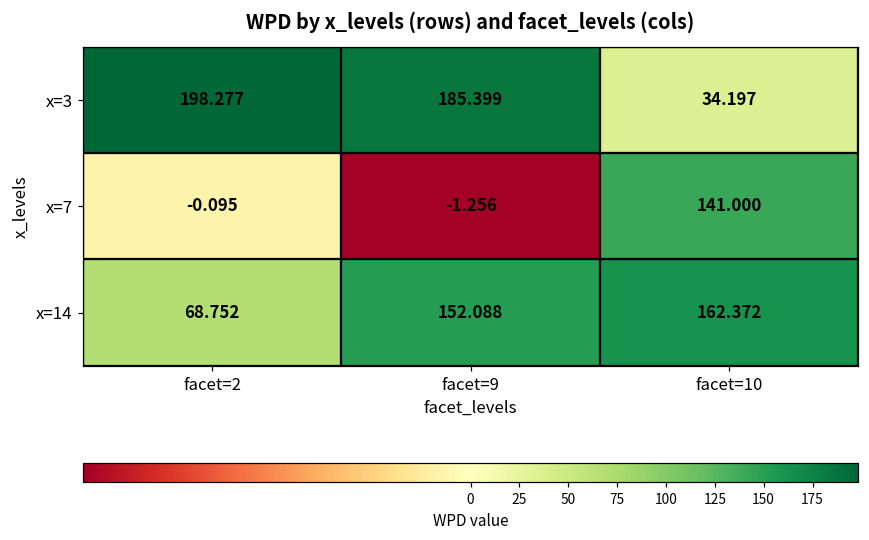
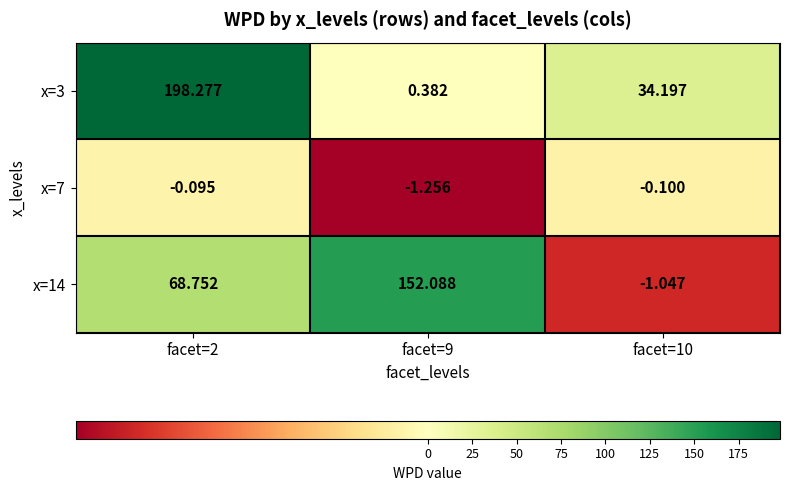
x=3, facet=9: 185.399 -> 0.382
x=7, facet=10: 141.000 -> -0.100
x=14, facet=10: 162.372 -> -1.047
